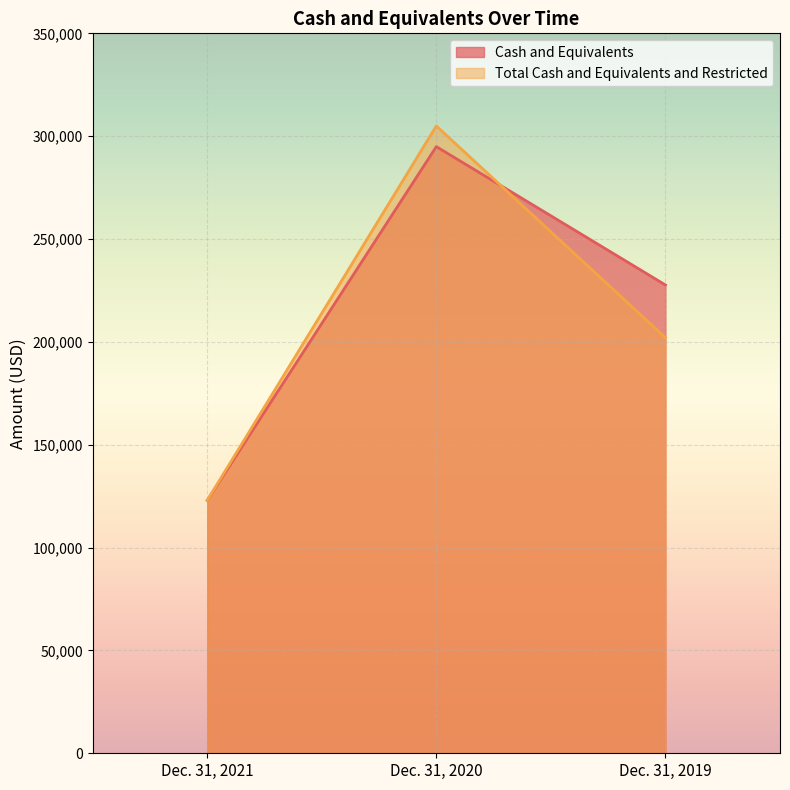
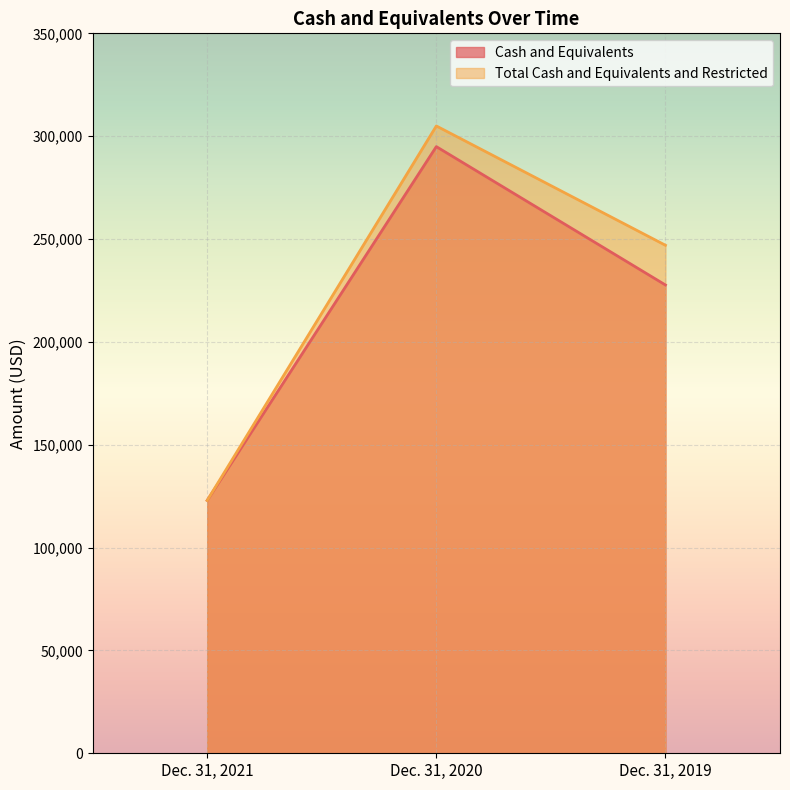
Total Cash and Equivalents and Restricted, Dec. 31, 2019: 202,000 -> 247,000
